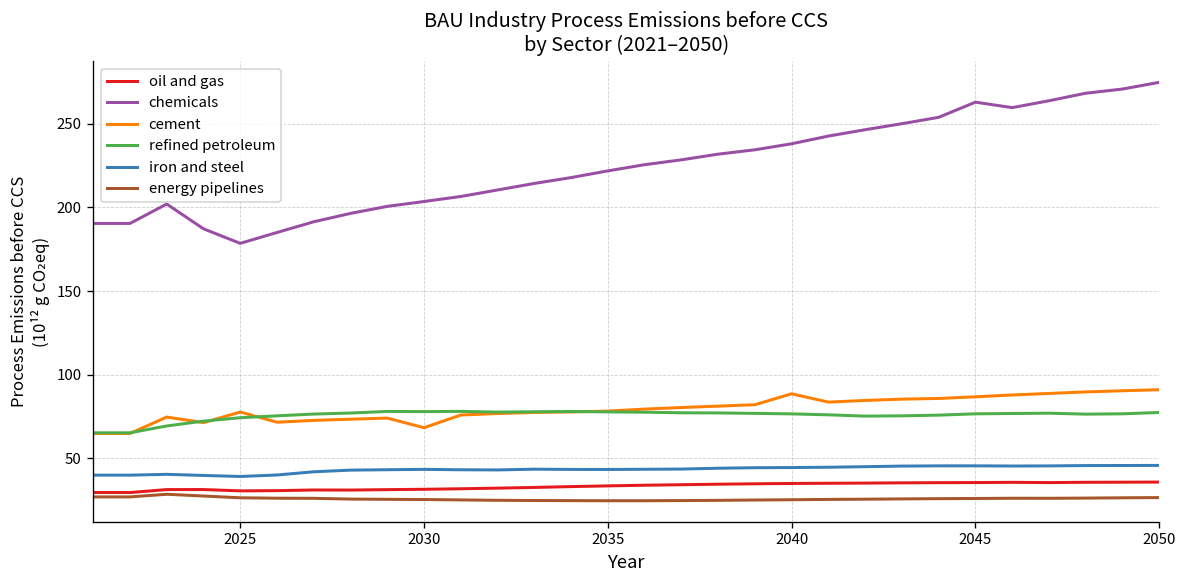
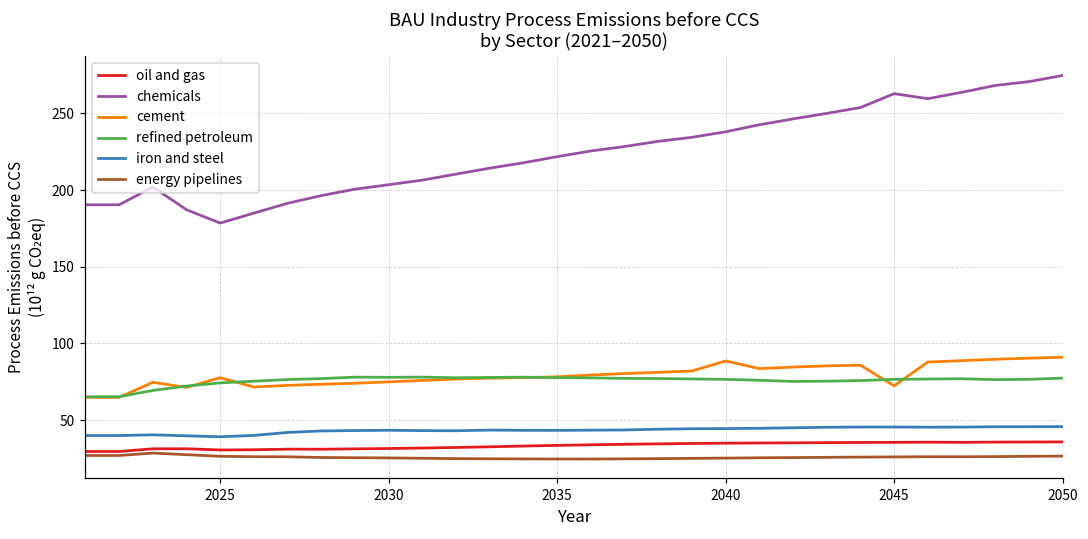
cement, 2030: 68 -> 75
cement, 2045: 87 -> 72
